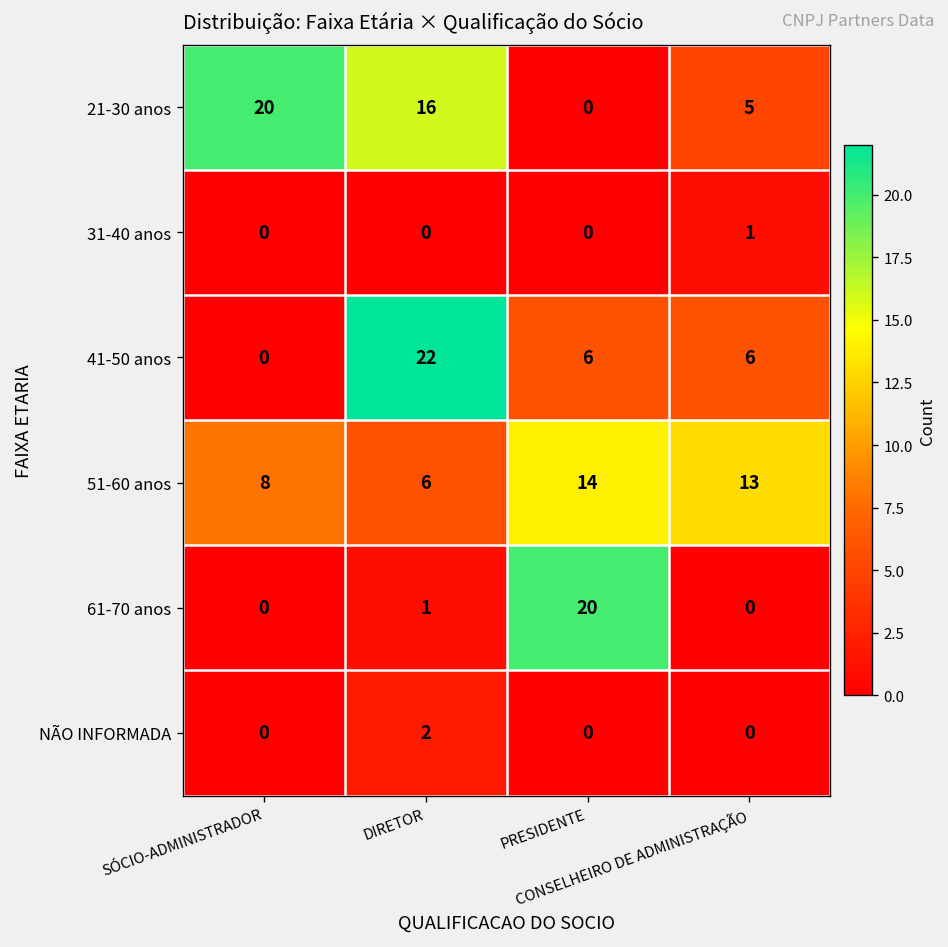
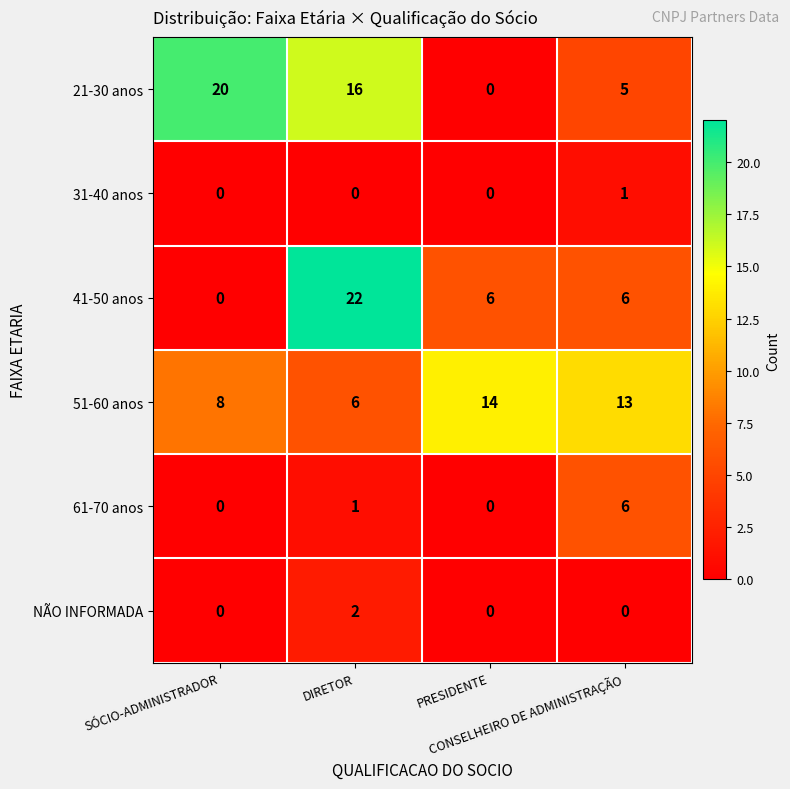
61-70 anos, PRESIDENTE: 20 -> 0
61-70 anos, CONSELHEIRO DE ADMINISTRAÇÃO: 0 -> 6
